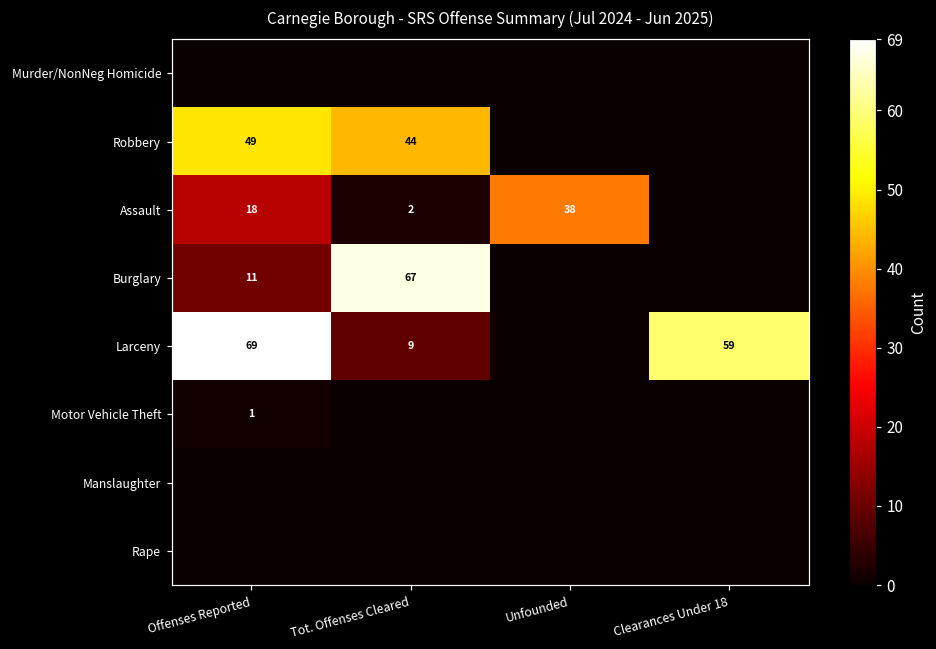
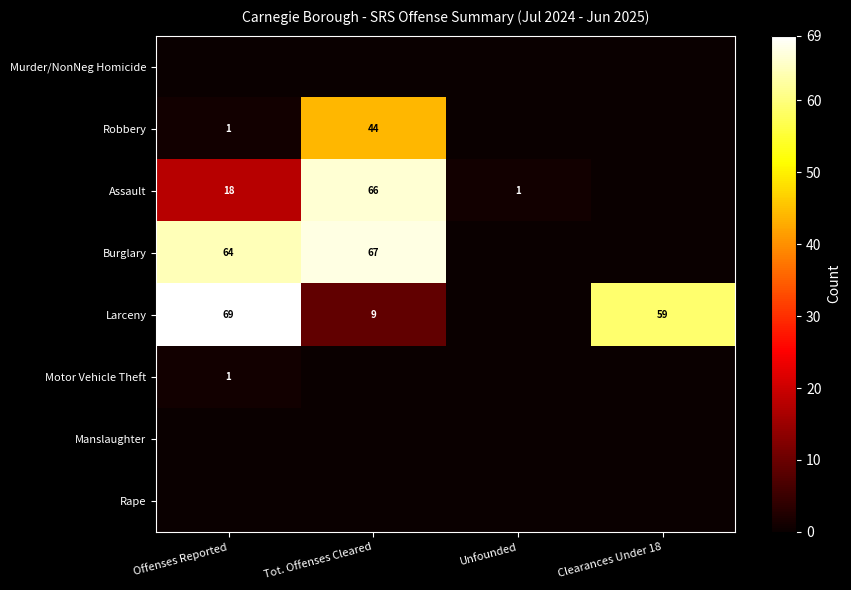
Robbery, Offenses Reported: 49 -> 1
Assault, Tot. Offenses Cleared: 2 -> 66
Assault, Unfounded: 38 -> 1
Burglary, Offenses Reported: 11 -> 64
